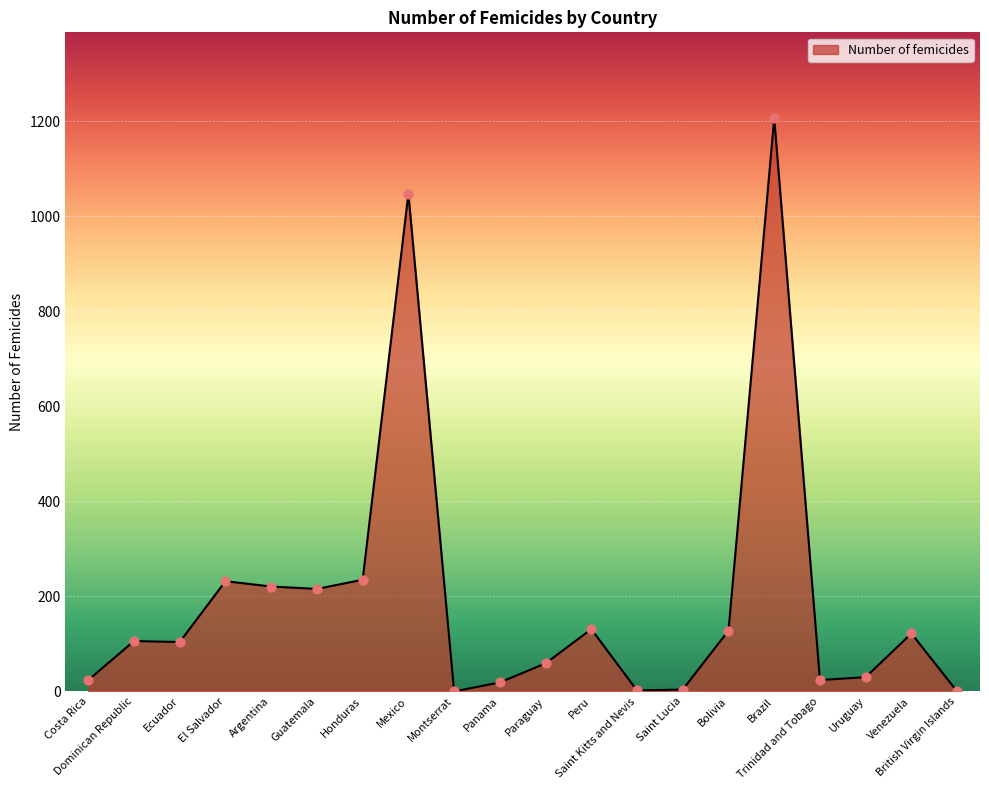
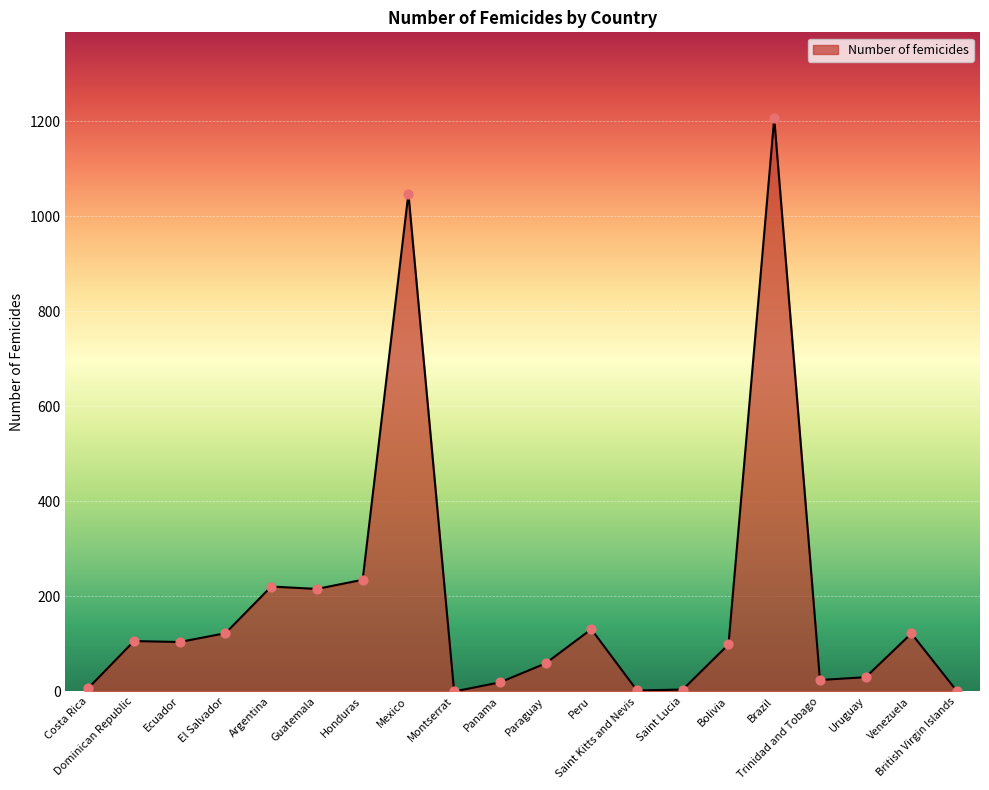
Costa Rica: 20 -> 10
El Salvador: 230 -> 120
Bolivia: 130 -> 100
